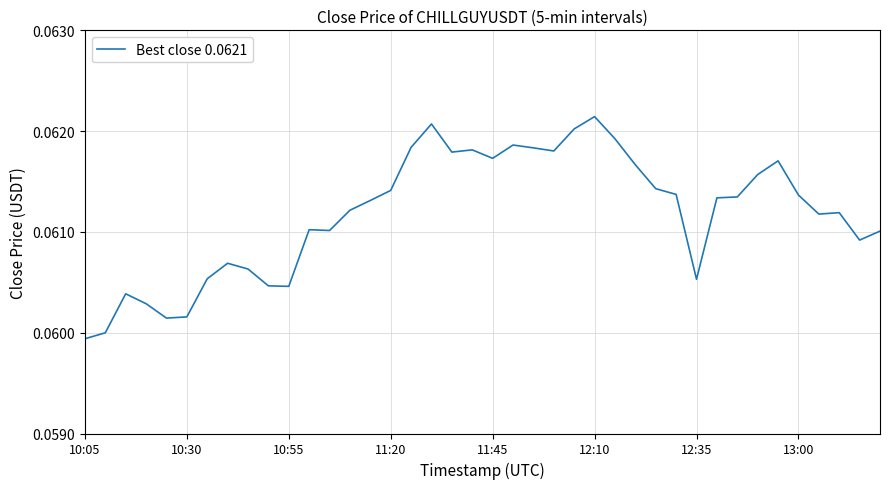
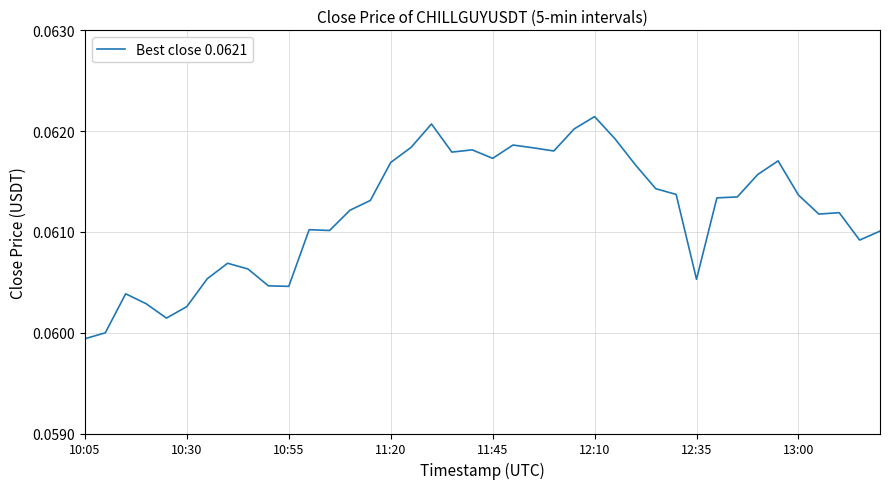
10:30: 0.06016 -> 0.06026
11:20: 0.06141 -> 0.06169
